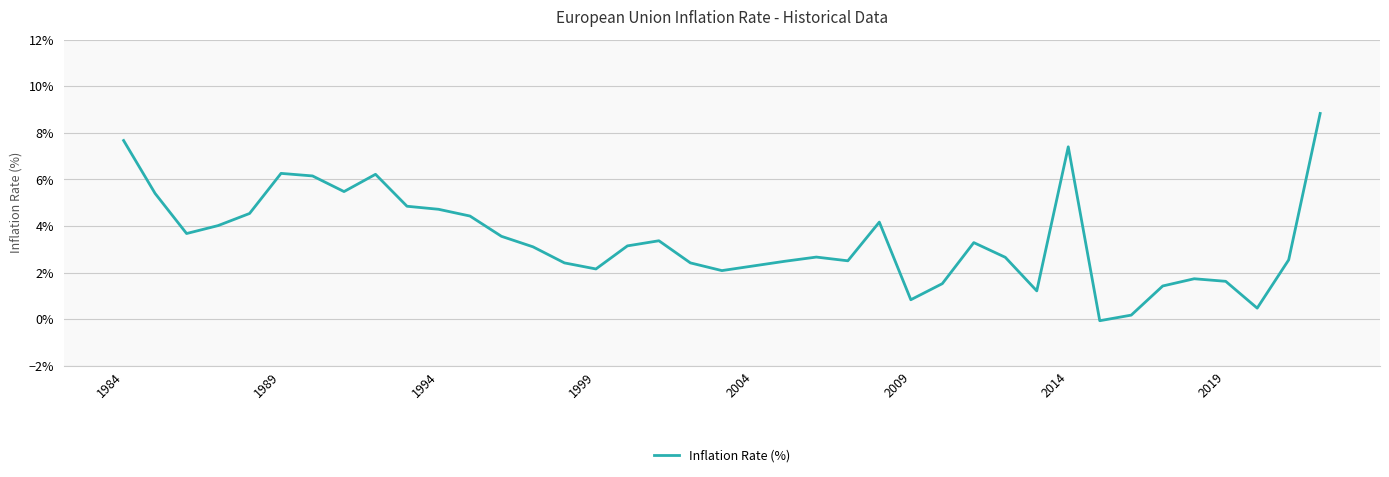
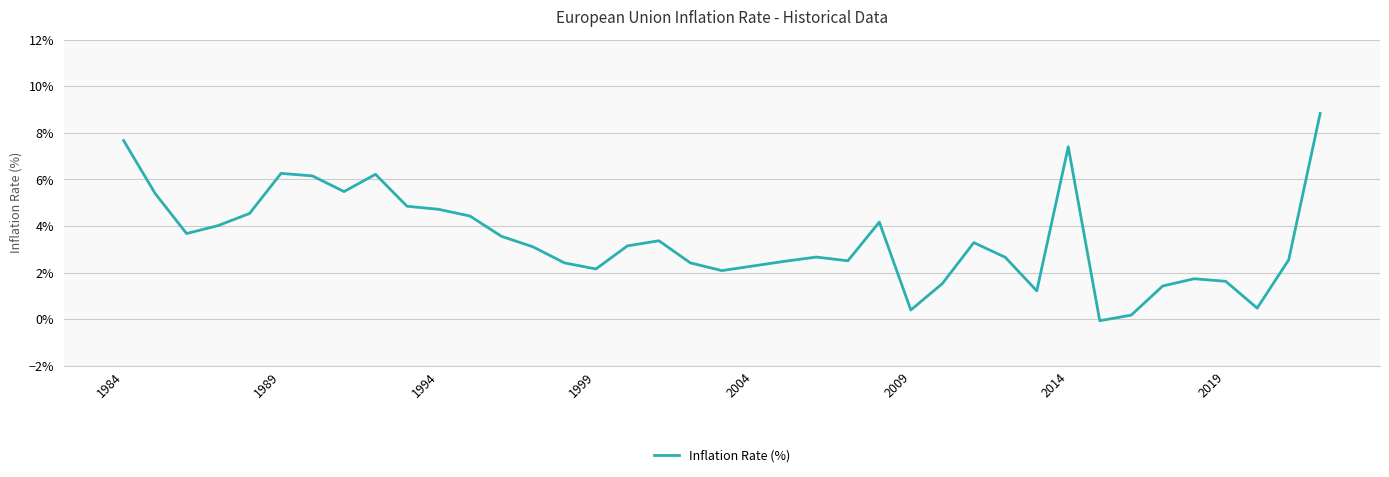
2009: 0.8% -> 0.4%
